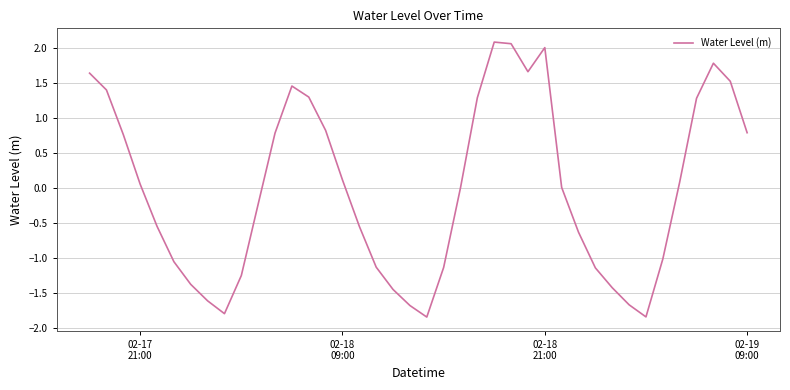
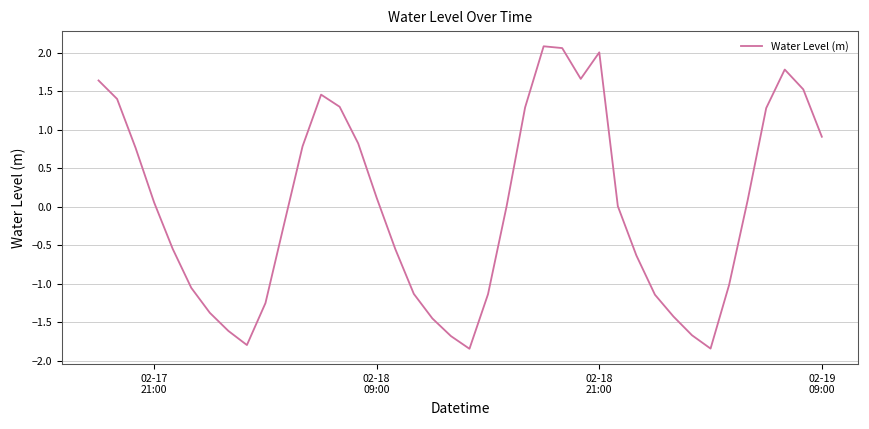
02-19 09:00: 0.8 -> 0.9
